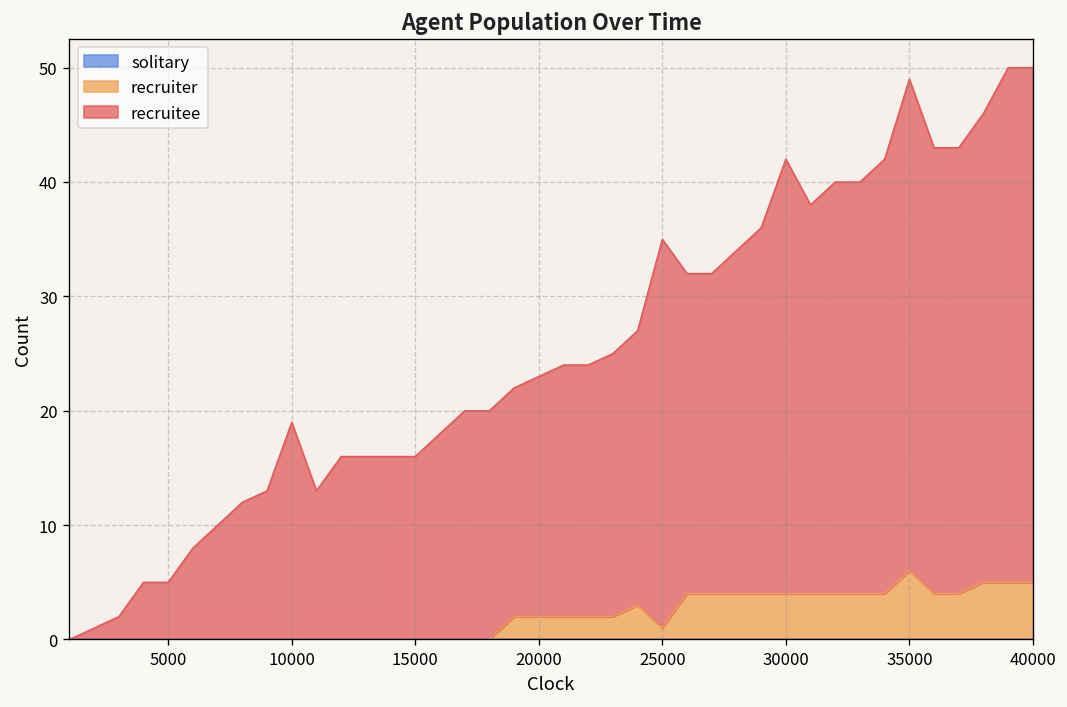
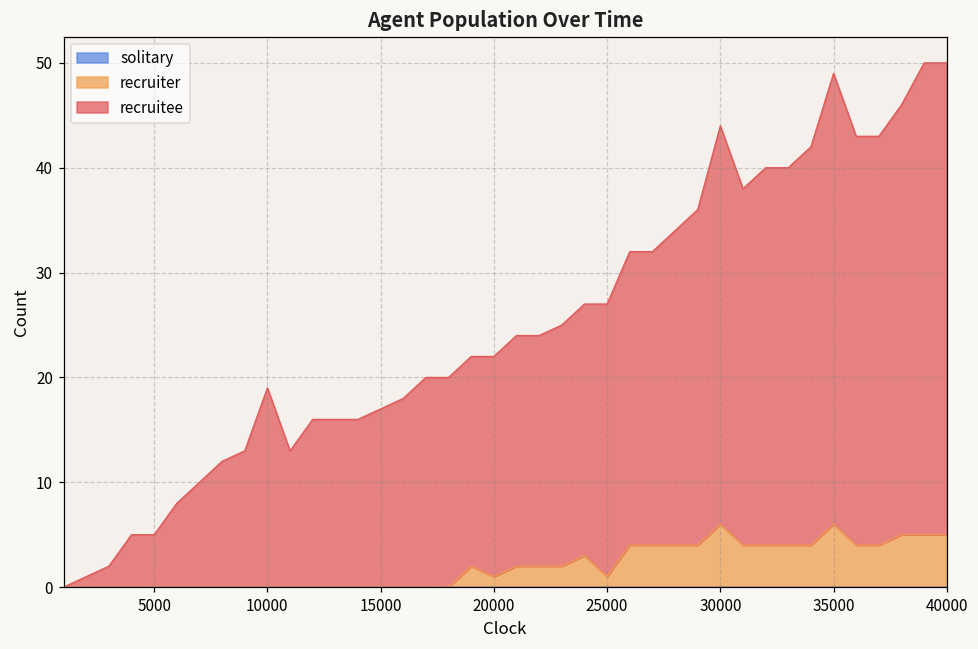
recruitee, 15000: 16 -> 17
recruiter, 20000: 2 -> 1
recruitee, 25000: 34 -> 26
recruiter, 30000: 4 -> 6
